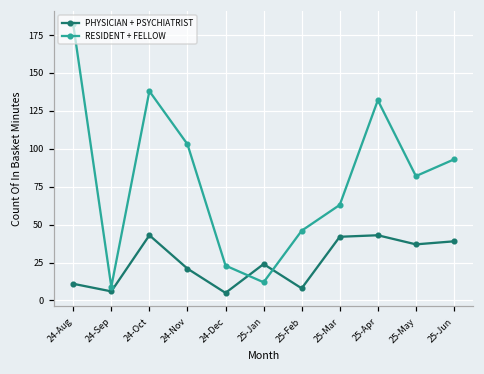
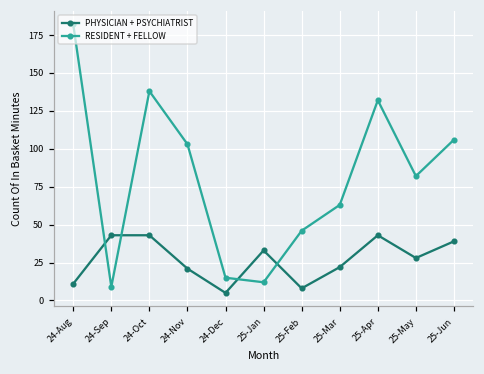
PHYSICIAN + PSYCHIATRIST, 24-Sep: 6 -> 43
RESIDENT + FELLOW, 24-Dec: 23 -> 15
PHYSICIAN + PSYCHIATRIST, 25-Jan: 24 -> 33
PHYSICIAN + PSYCHIATRIST, 25-Mar: 42 -> 22
PHYSICIAN + PSYCHIATRIST, 25-May: 37 -> 28
RESIDENT + FELLOW, 25-Jun: 93 -> 106
